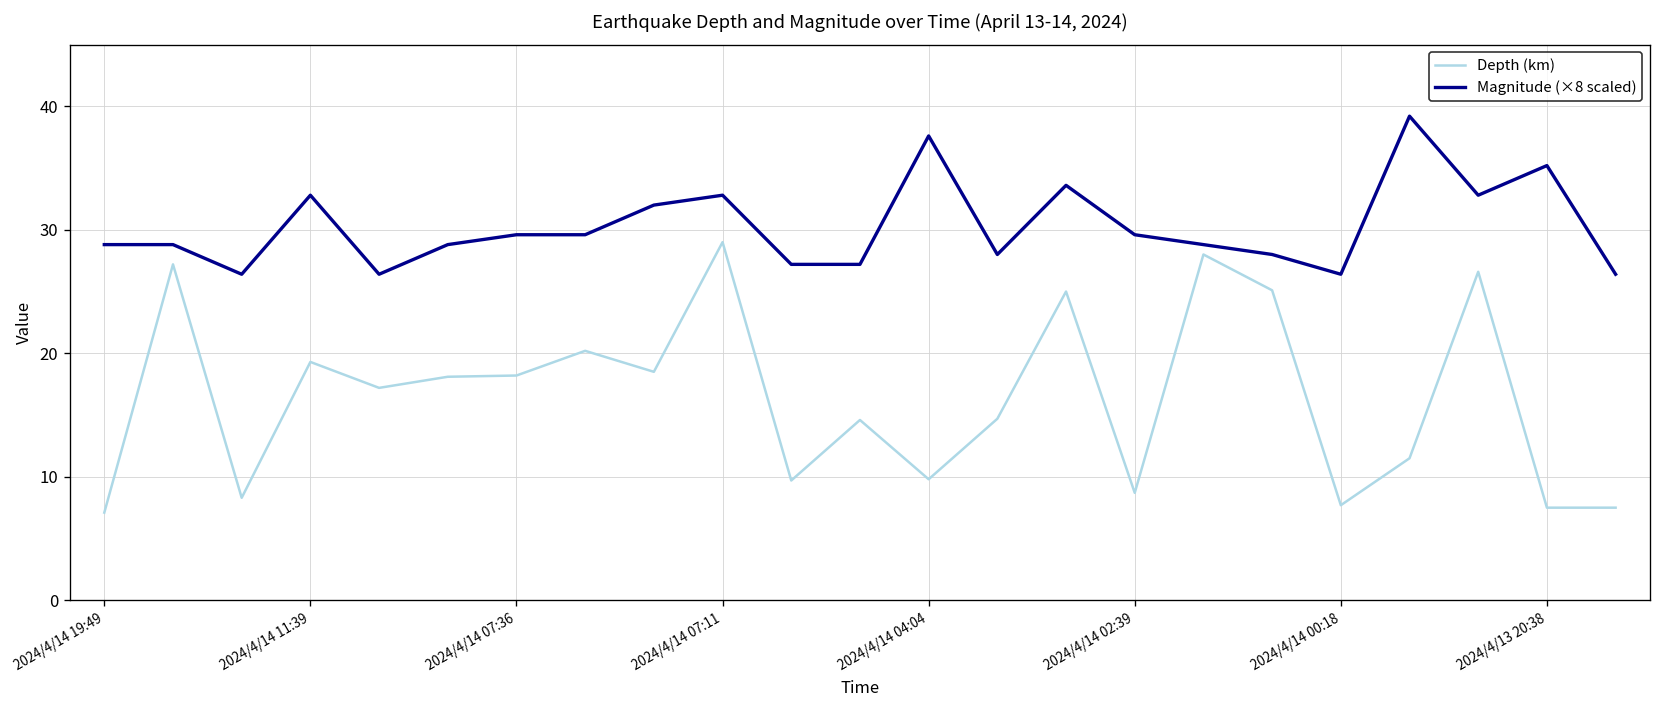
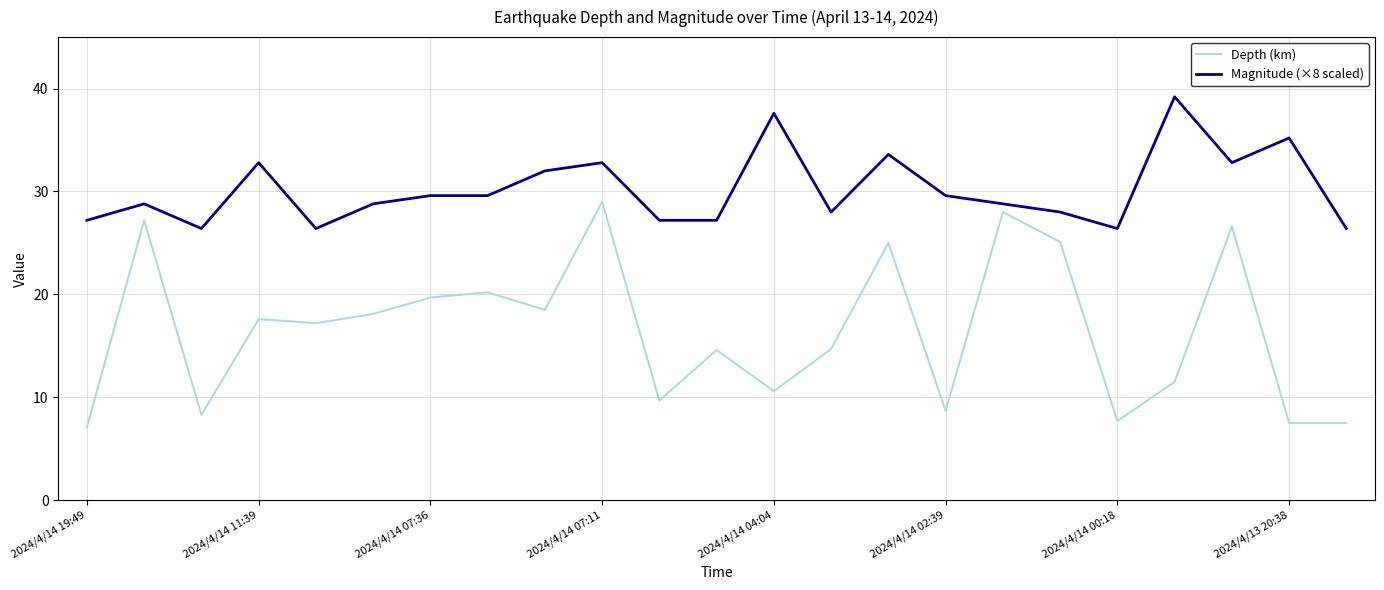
Magnitude (×8 scaled), 2024/4/14 19:49: 28.8 -> 27.2
Depth (km), 2024/4/14 11:39: 19.3 -> 17.6
Depth (km), 2024/4/14 07:36: 18.2 -> 19.7
Depth (km), 2024/4/14 04:04: 9.8 -> 10.6
